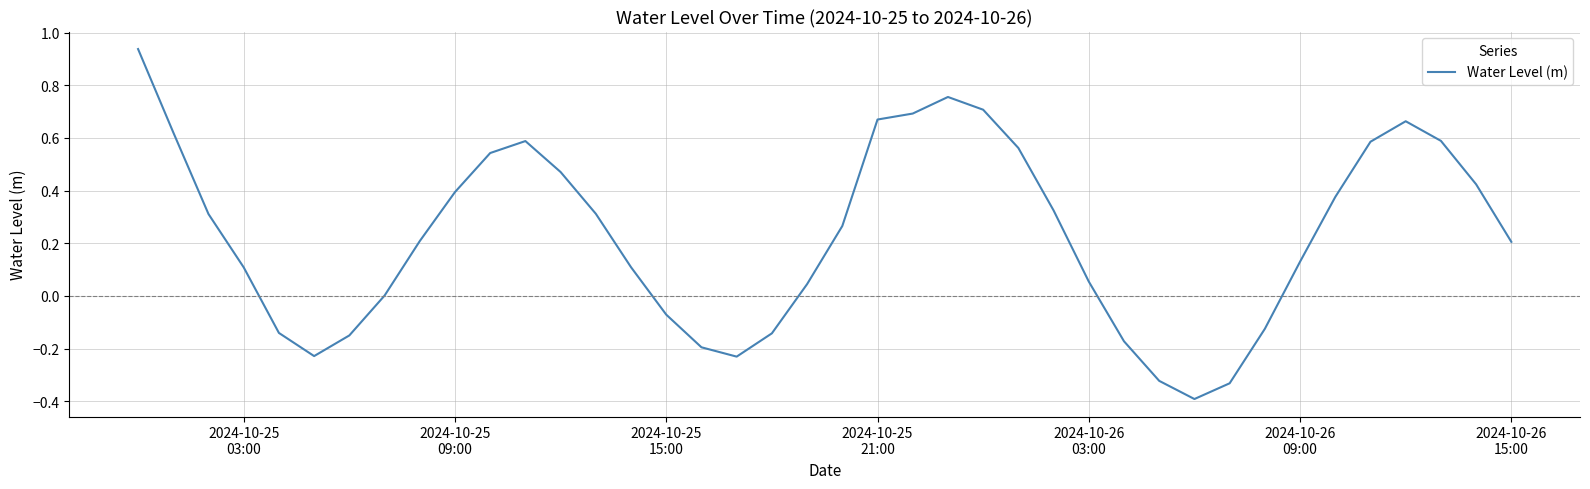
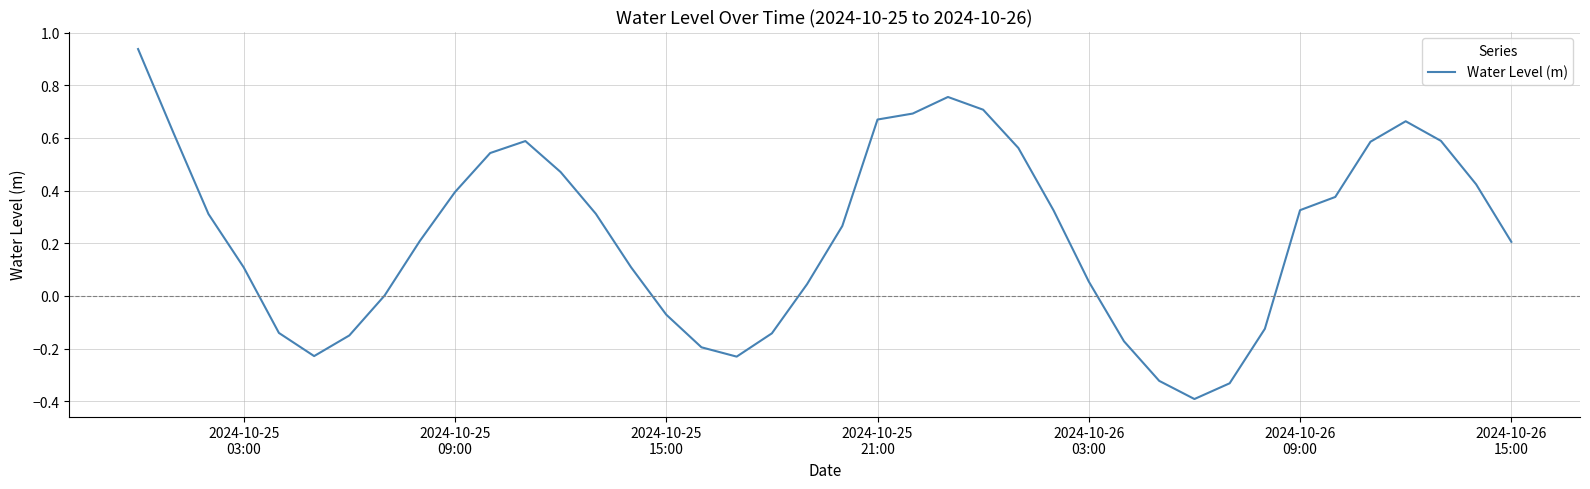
2024-10-26 09:00: 0.13 -> 0.33
